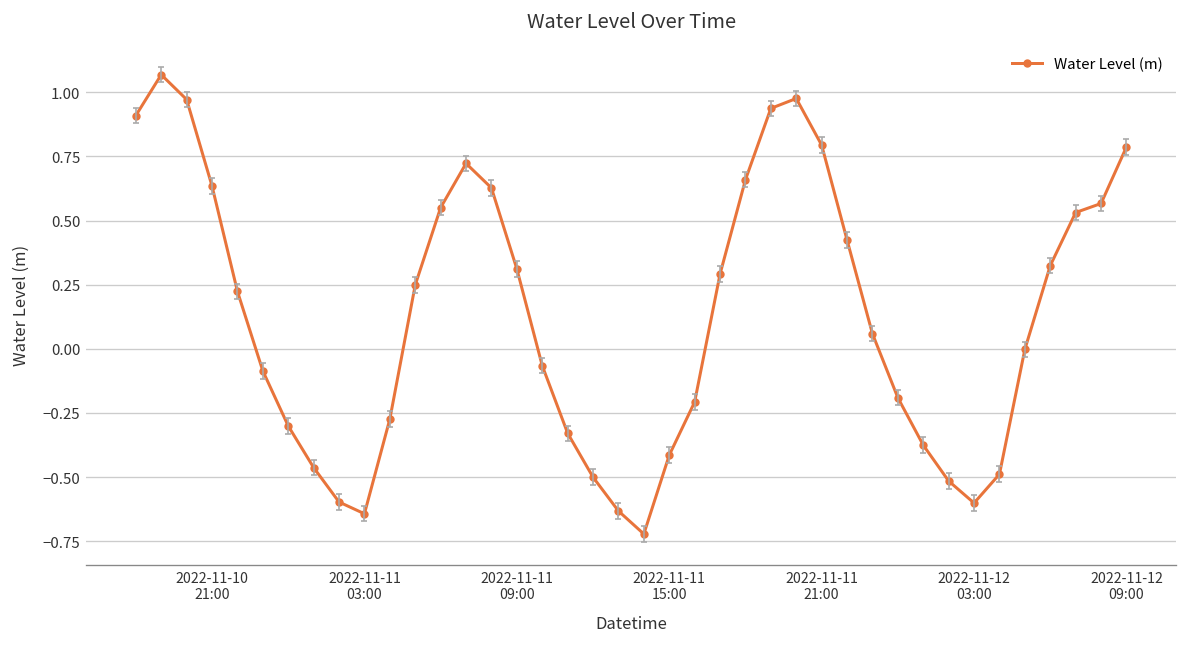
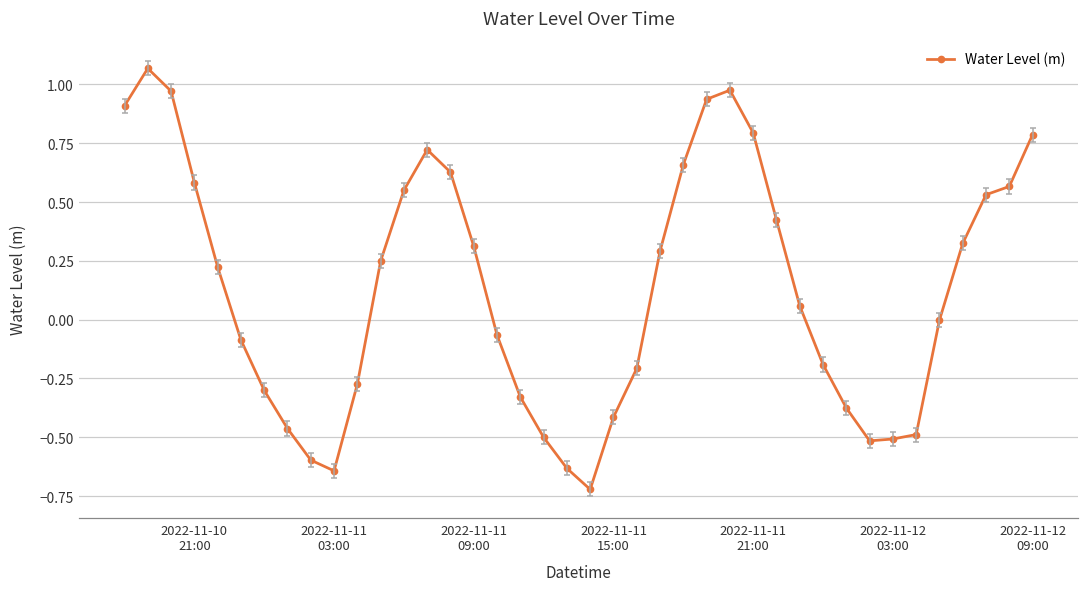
Water Level (m), 2022-11-10 21:00: 0.63 -> 0.58
Water Level (m), 2022-11-12 03:00: -0.60 -> -0.51
